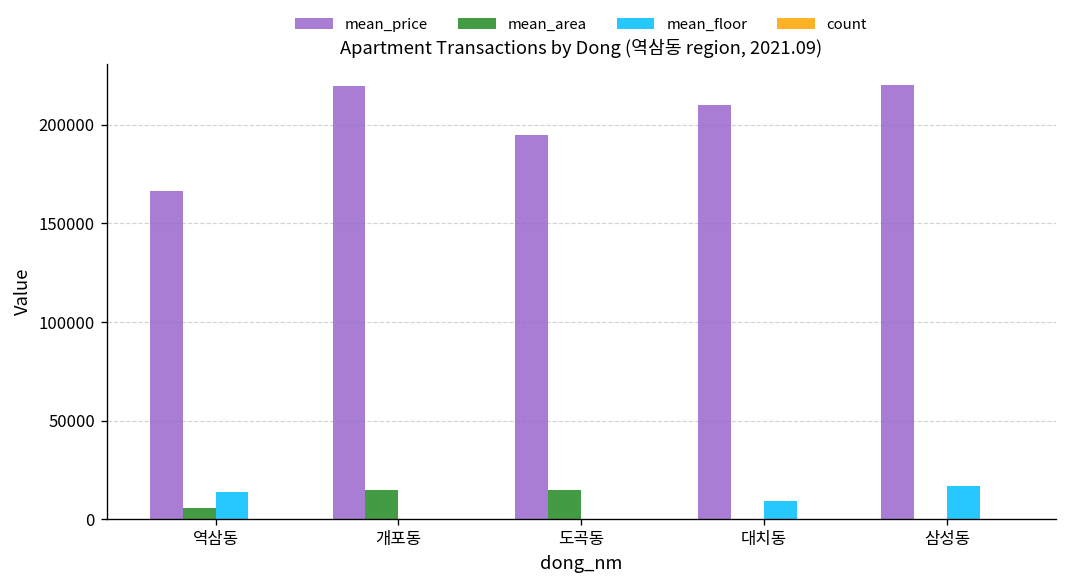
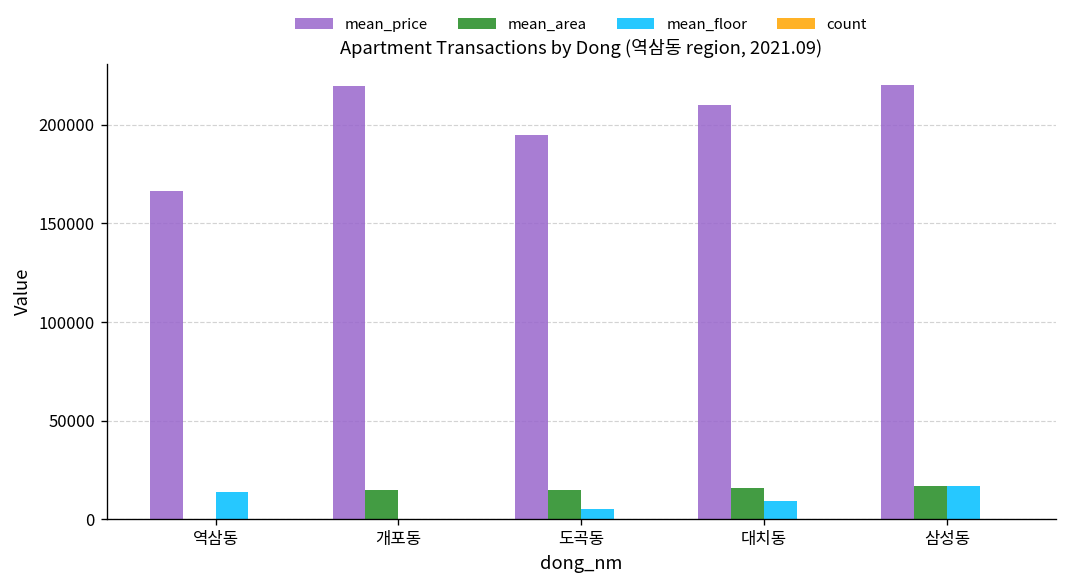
mean_area, 역삼동: 6000 -> 0
mean_floor, 도곡동: 0 -> 5000
mean_area, 대치동: 0 -> 16000
mean_area, 삼성동: 0 -> 17000
